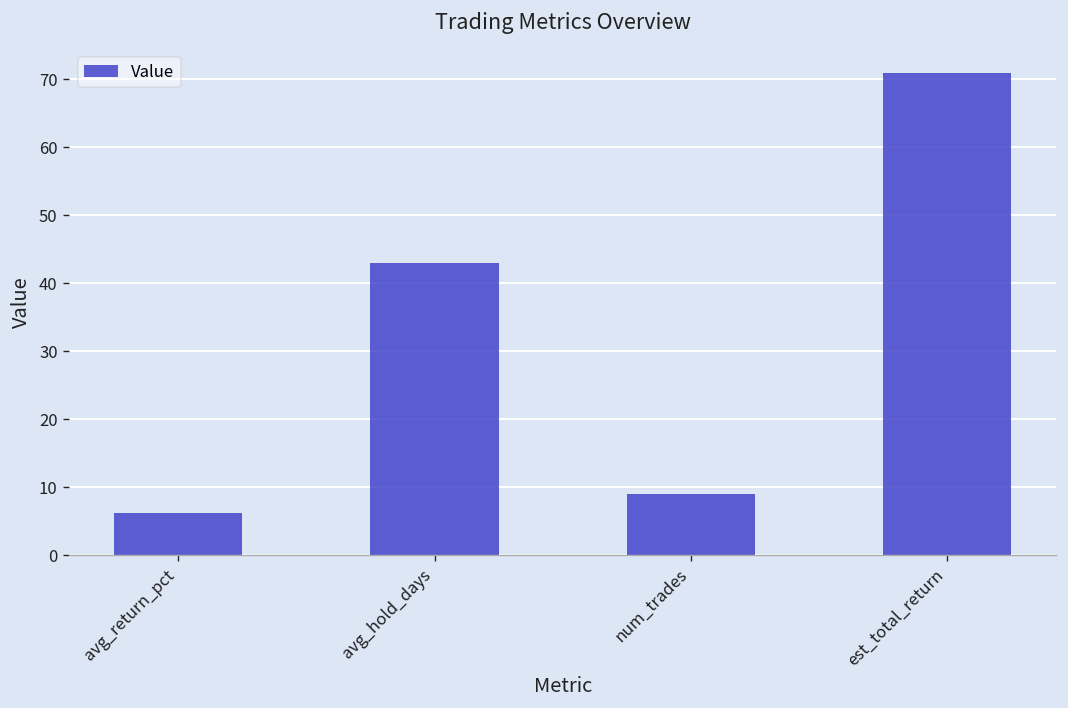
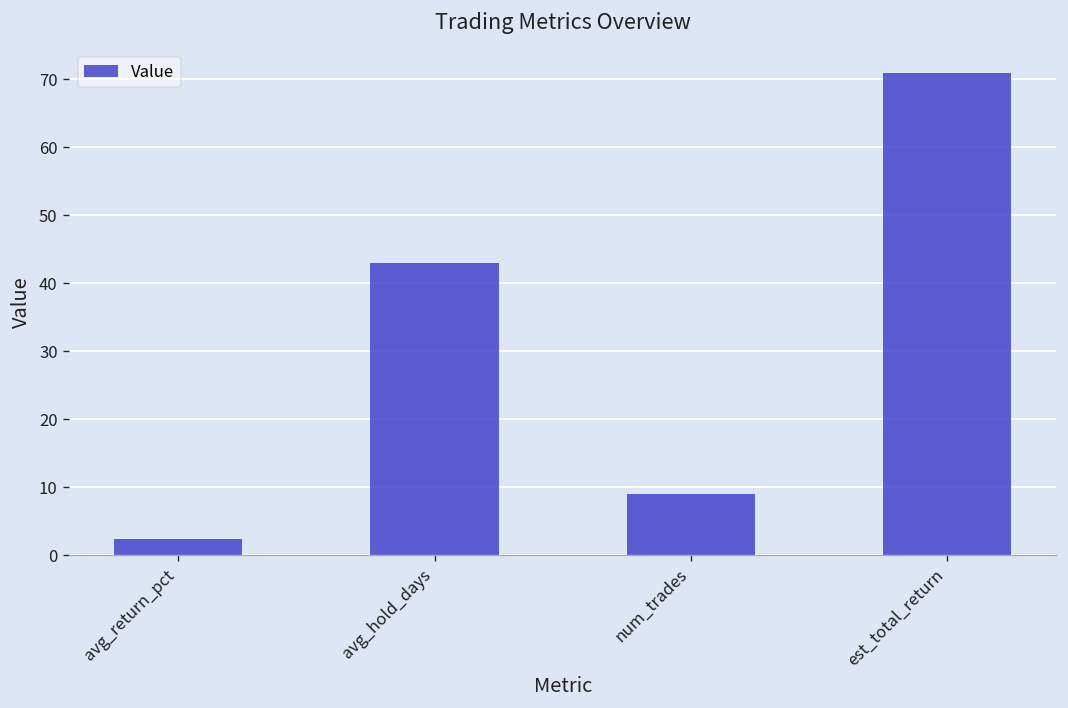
avg_return_pct: 6 -> 2
